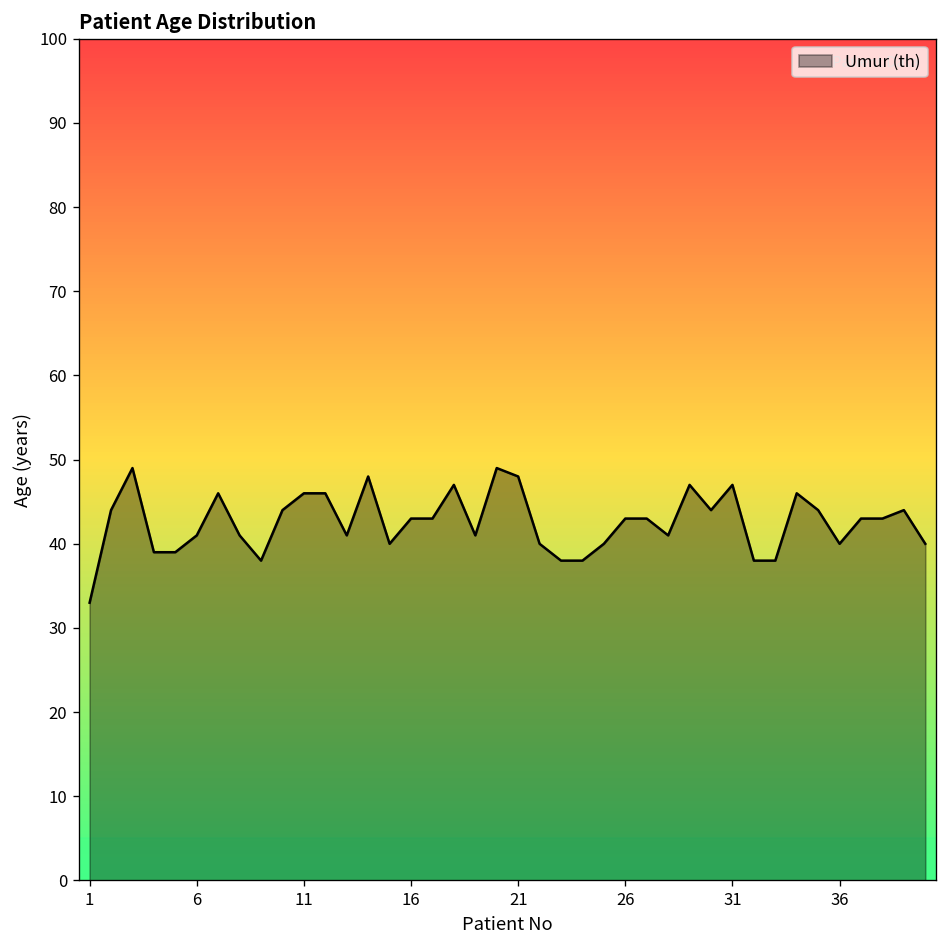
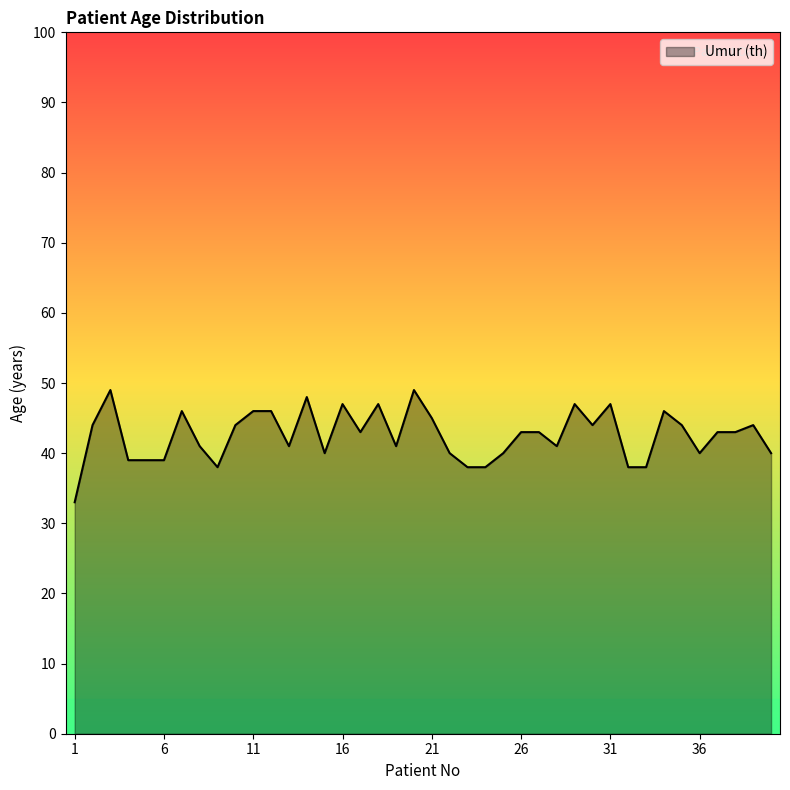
6: 41 -> 39
16: 43 -> 47
21: 48 -> 45
